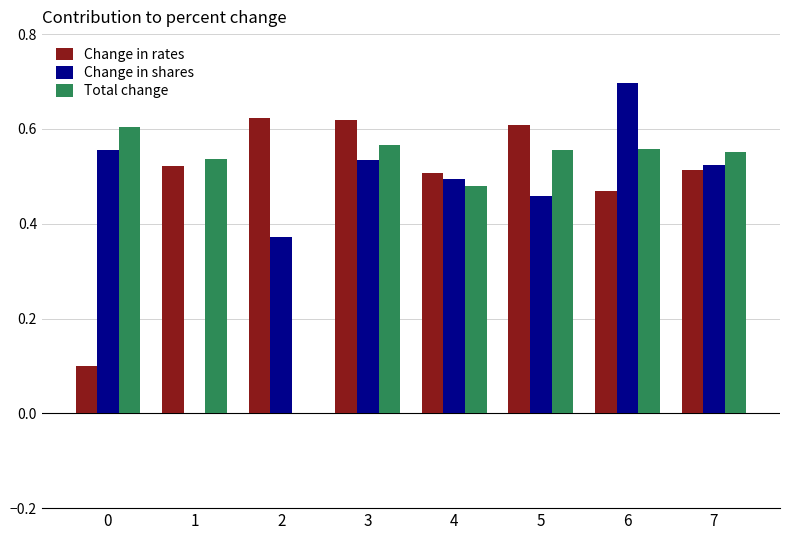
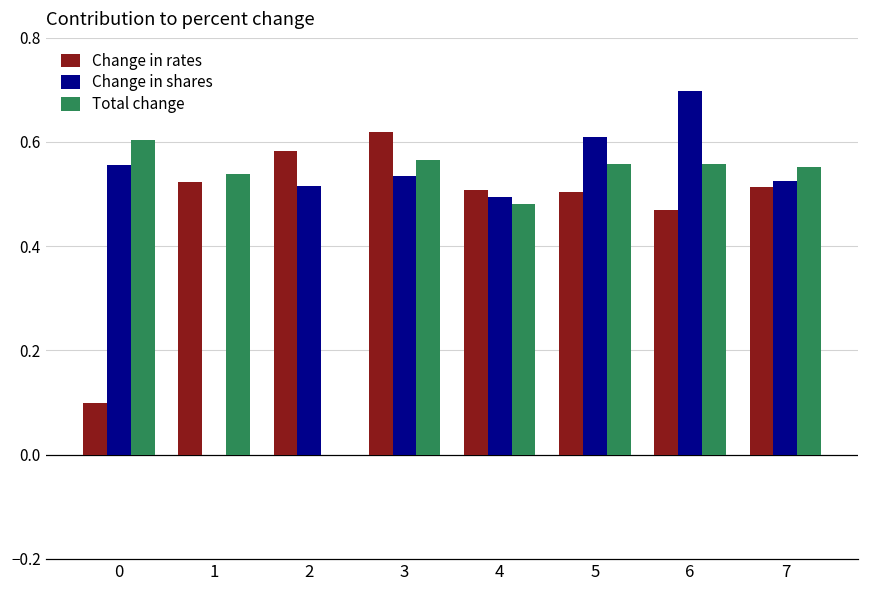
Change in rates, 2: 0.62 -> 0.58
Change in shares, 2: 0.37 -> 0.52
Change in rates, 5: 0.61 -> 0.50
Change in shares, 5: 0.46 -> 0.61
